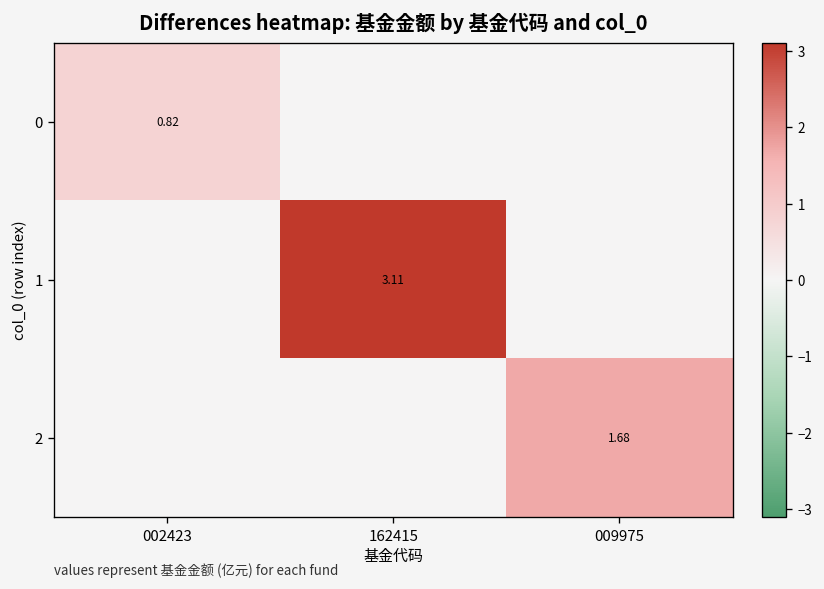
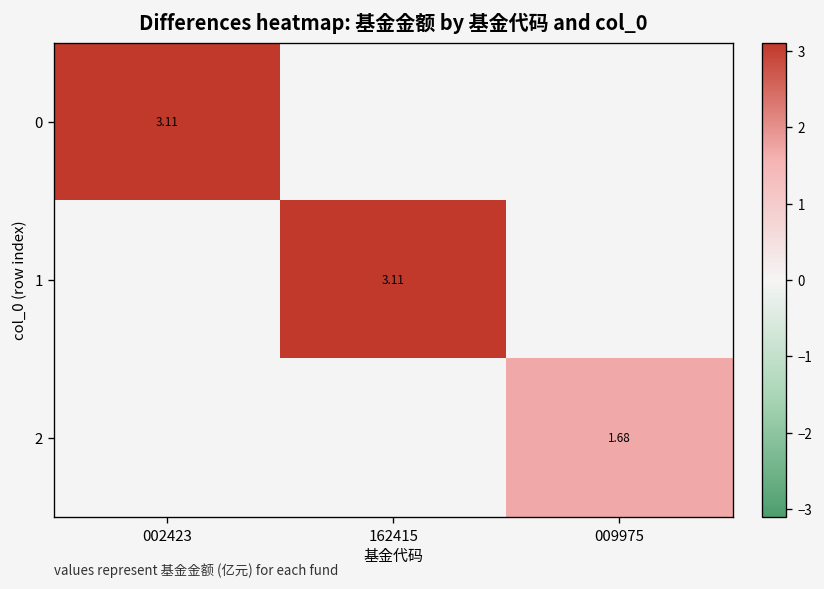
0, 002423: 0.82 -> 3.11
